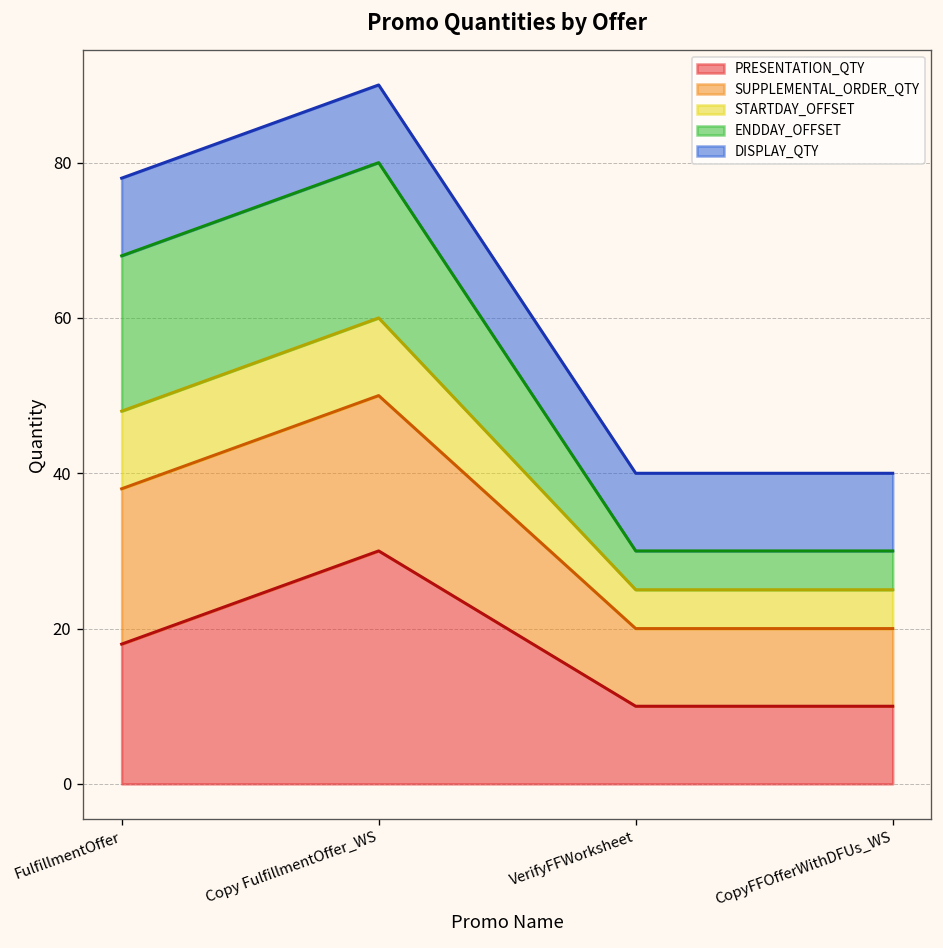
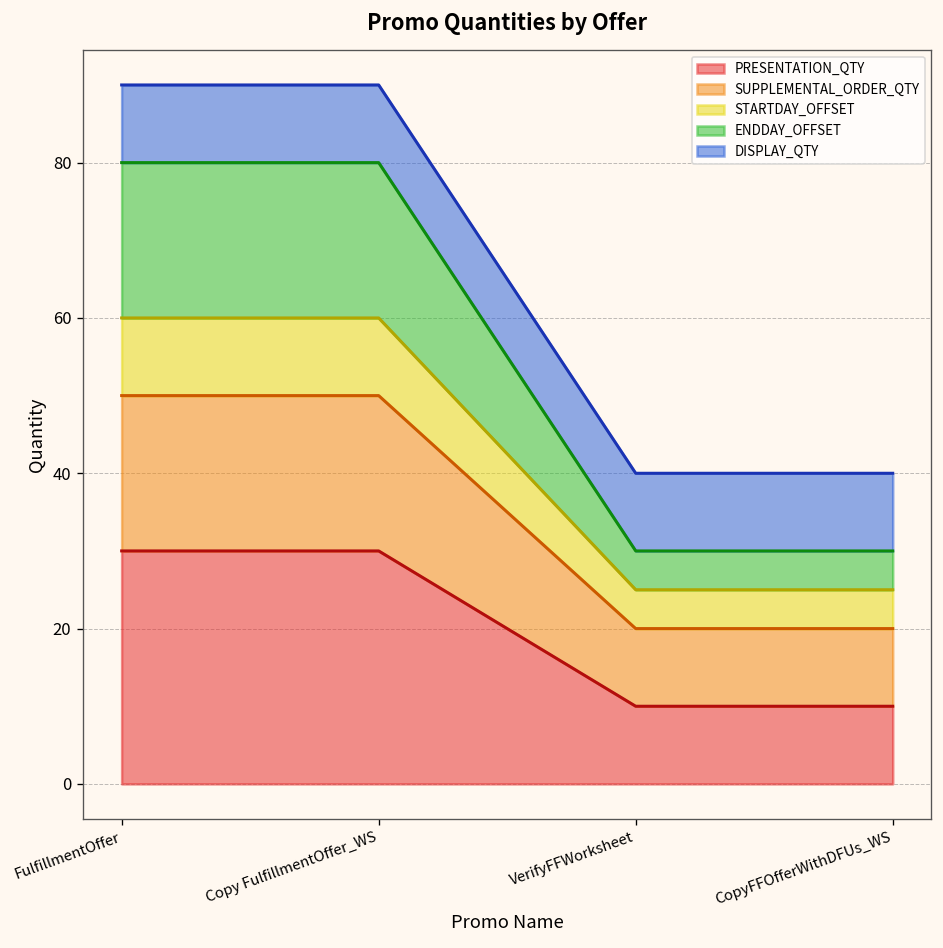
PRESENTATION_QTY, FulfillmentOffer: 18 -> 30
